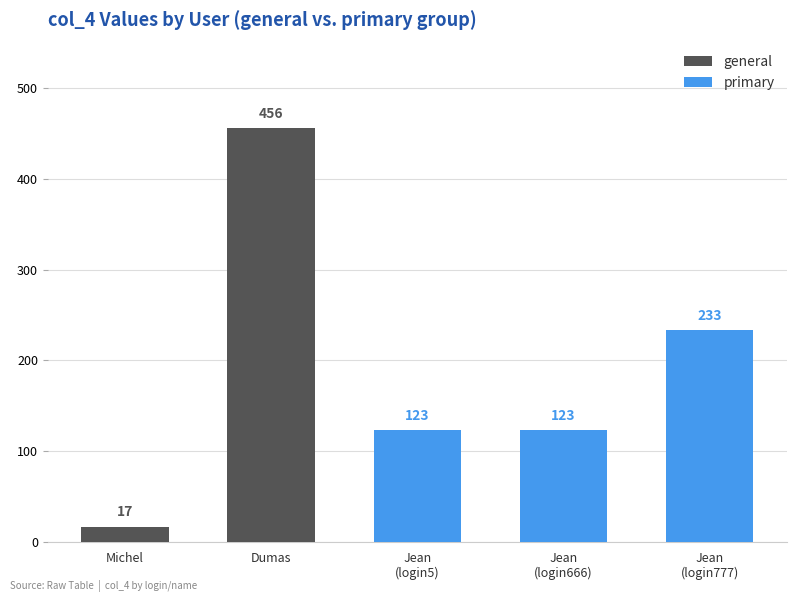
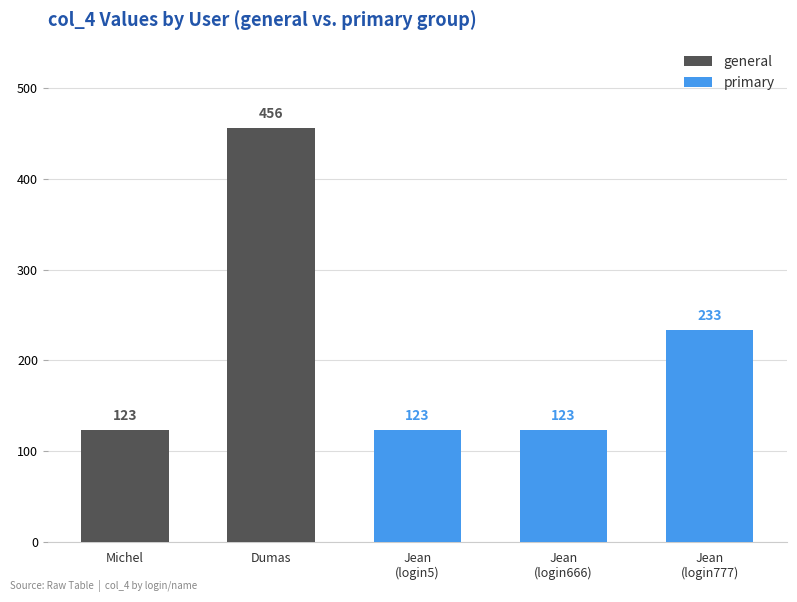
Michel: 17 -> 123
